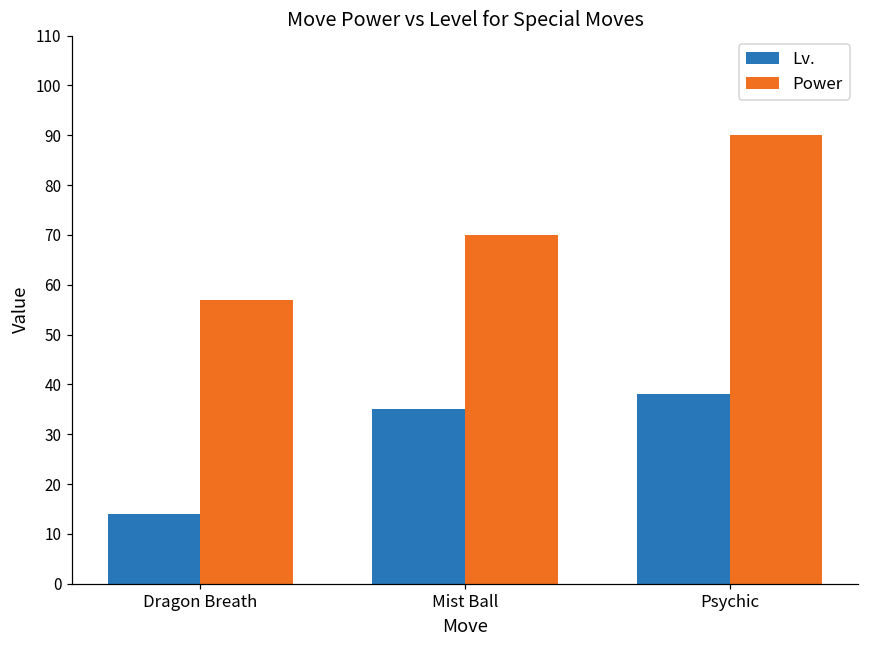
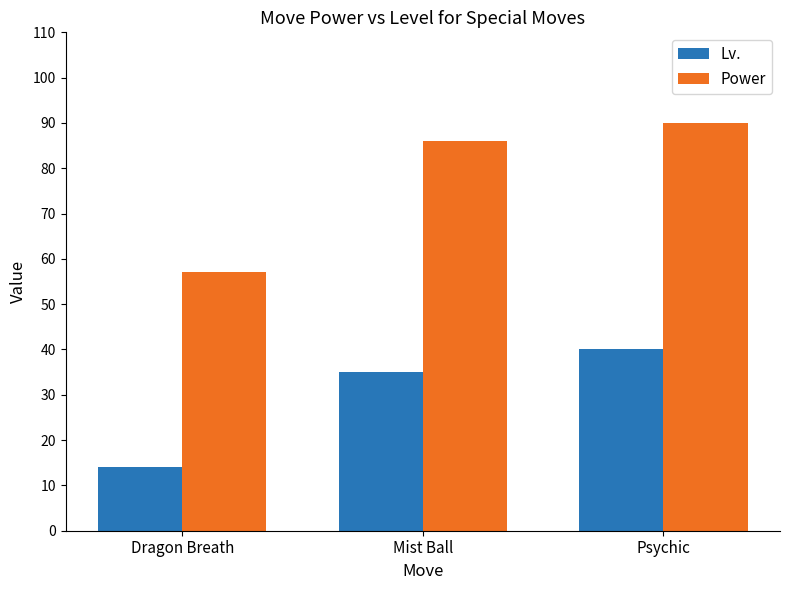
Power, Mist Ball: 70 -> 86
Lv., Psychic: 38 -> 40
